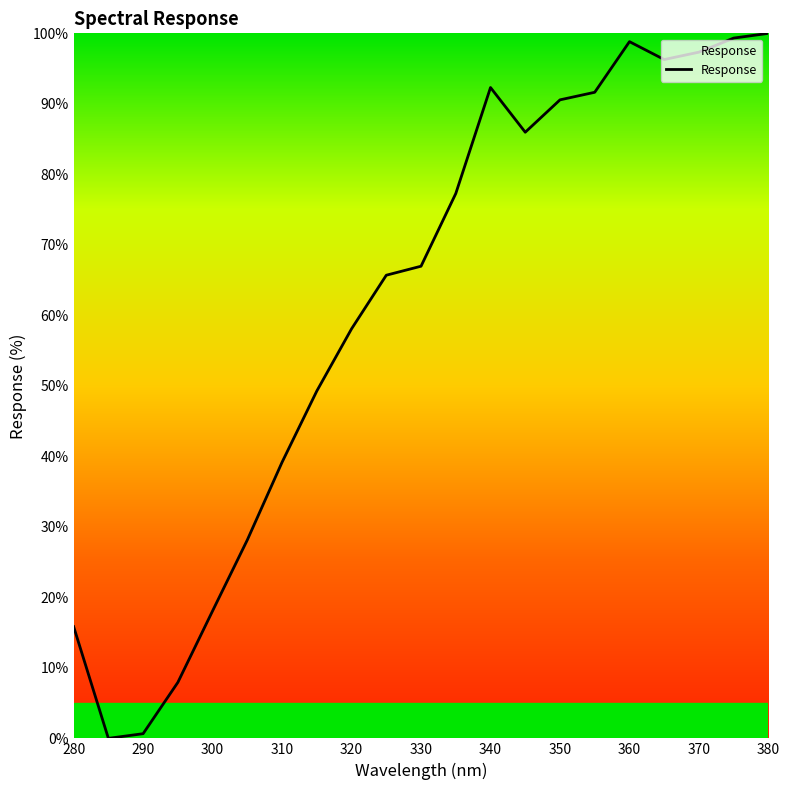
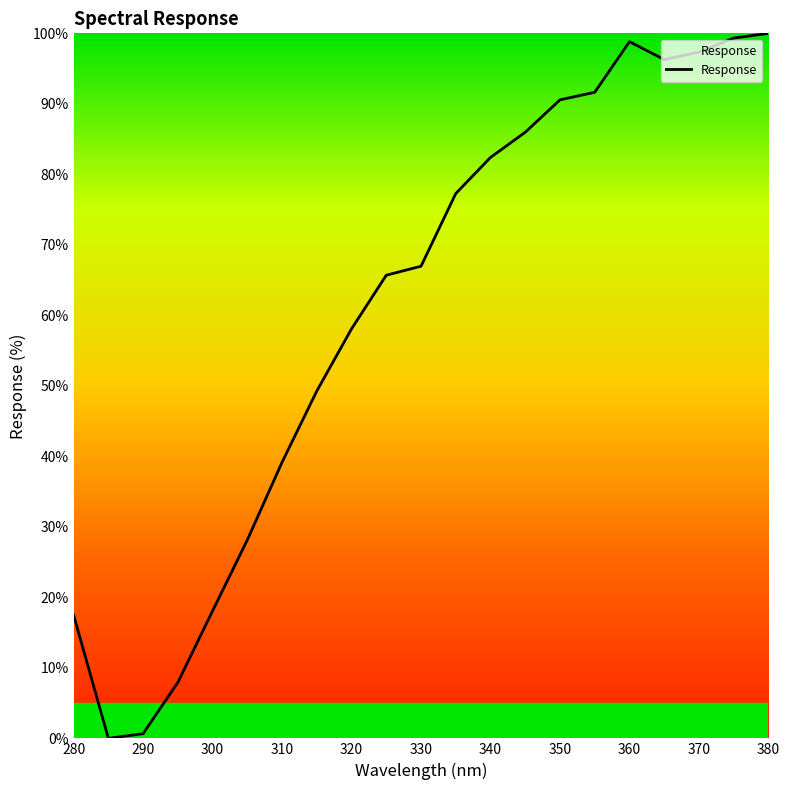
280: 16% -> 17%
340: 92% -> 82%
